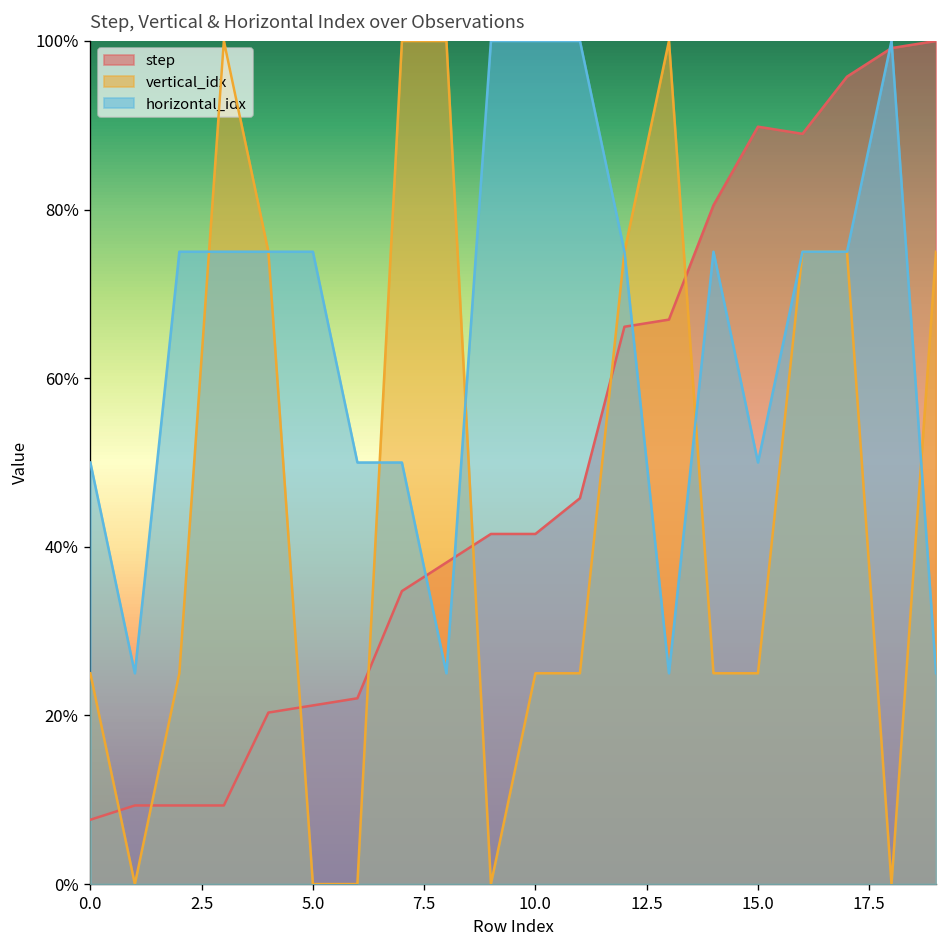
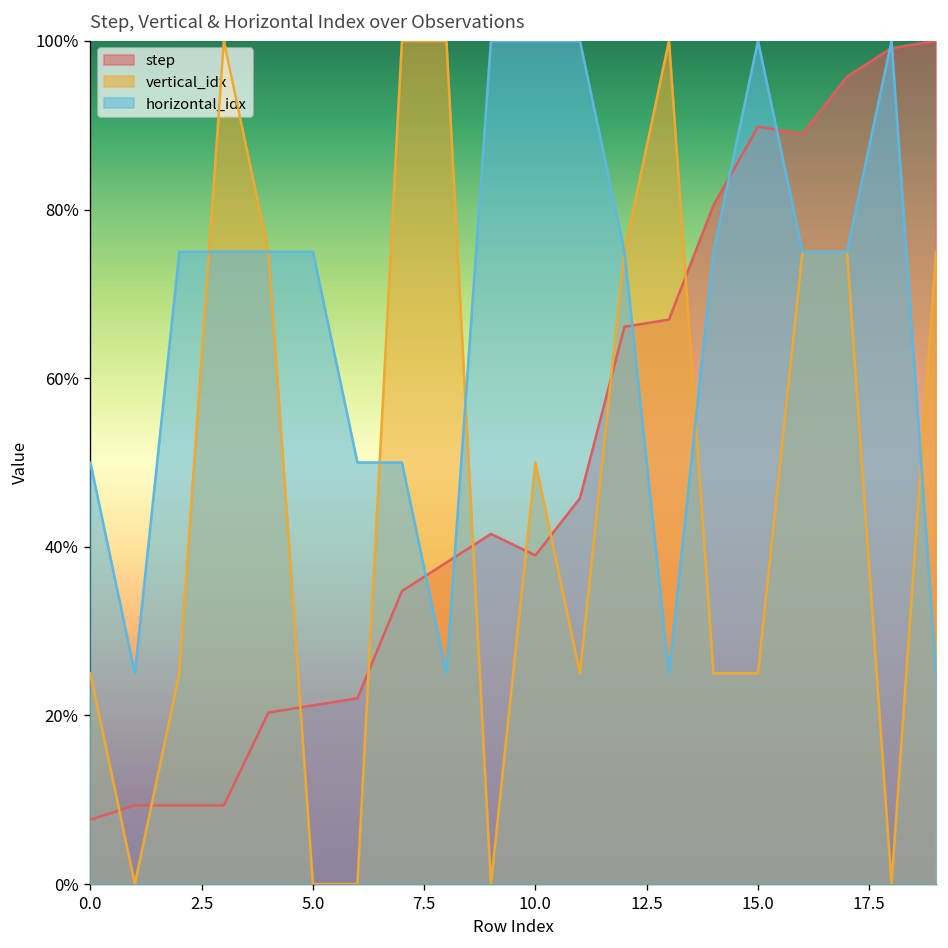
step, 10.0: 42% -> 39%
vertical_idx, 10.0: 25% -> 50%
horizontal_idx, 15.0: 50% -> 100%
